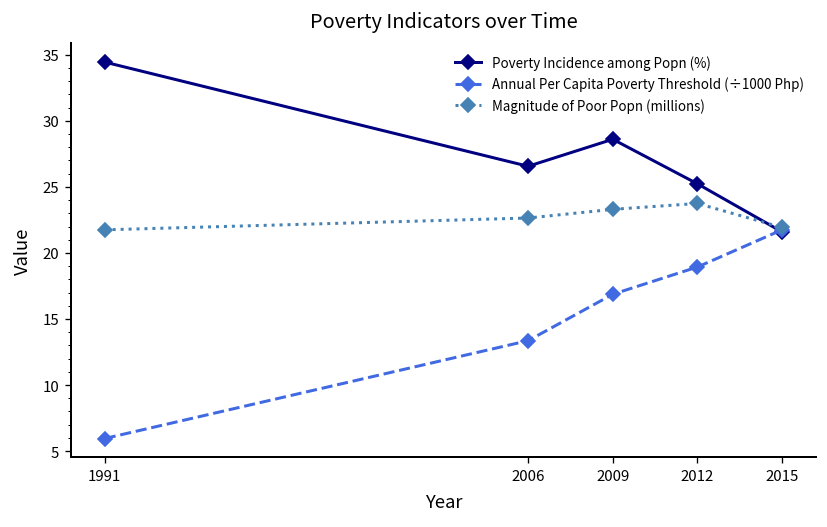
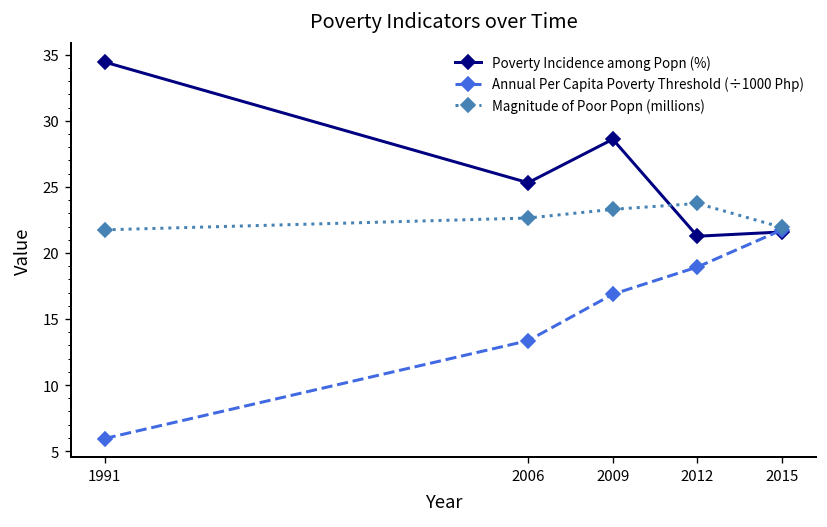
Poverty Incidence among Popn (%), 2006: 26.6 -> 25.3
Poverty Incidence among Popn (%), 2012: 25.2 -> 21.3
